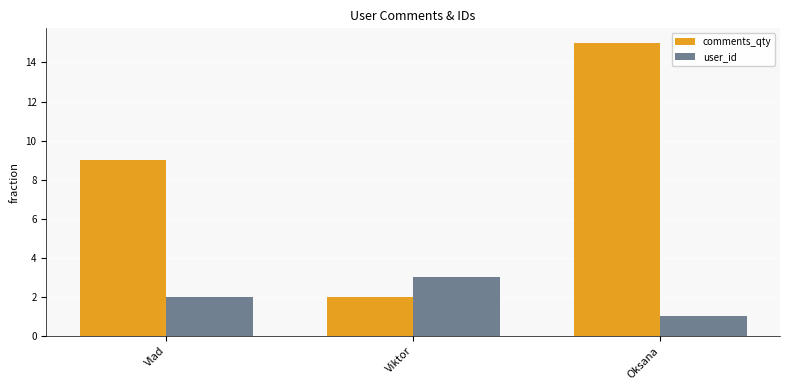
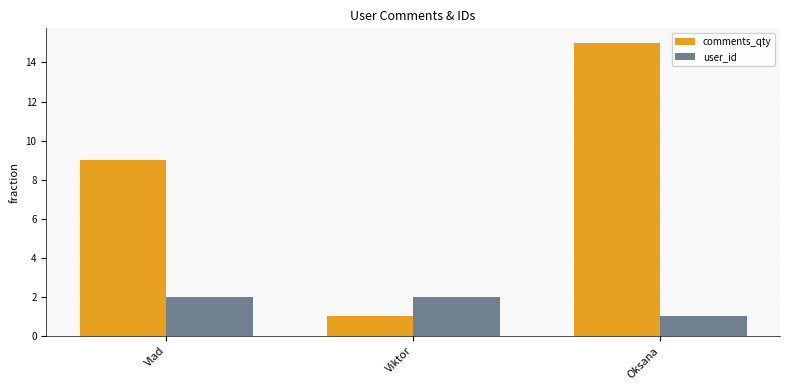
comments_qty, Viktor: 2 -> 1
user_id, Viktor: 3 -> 2
